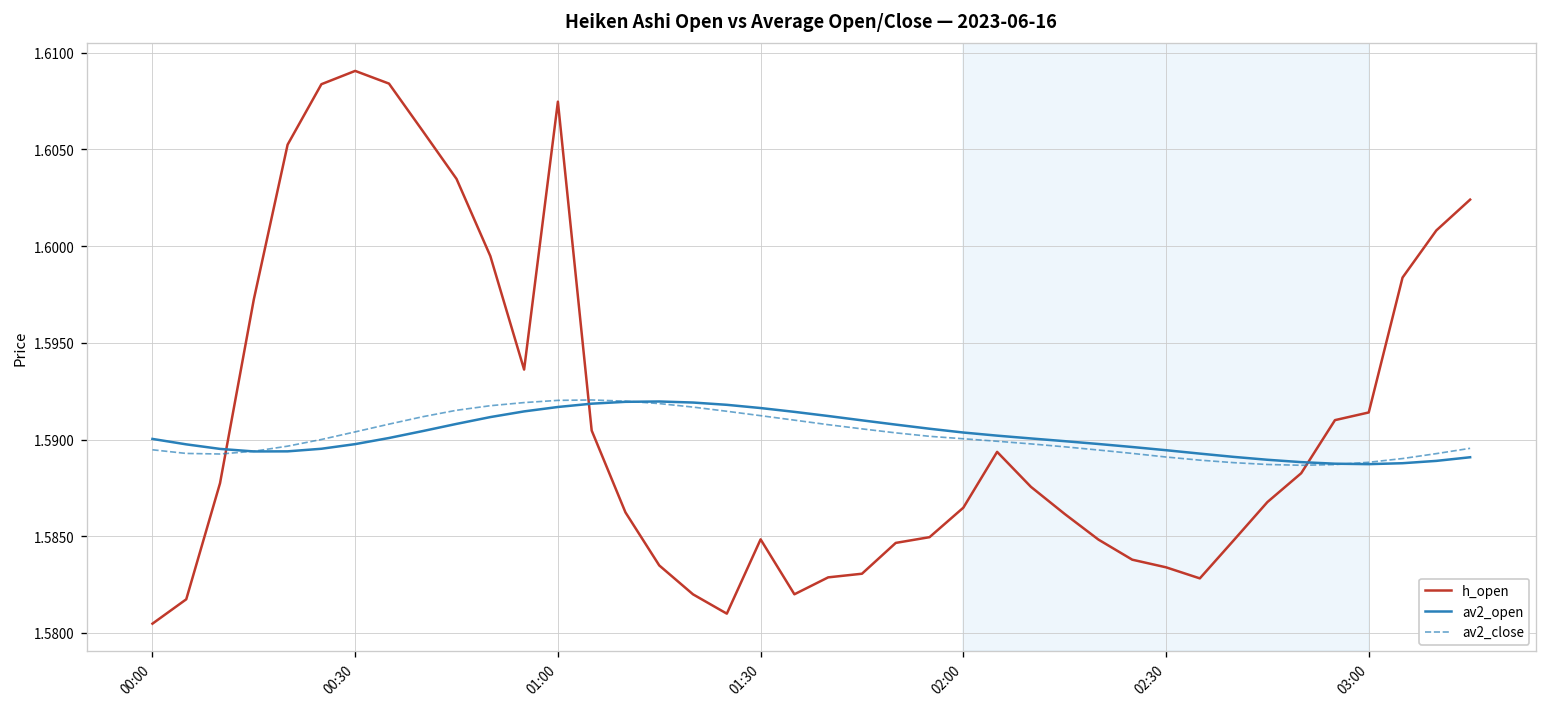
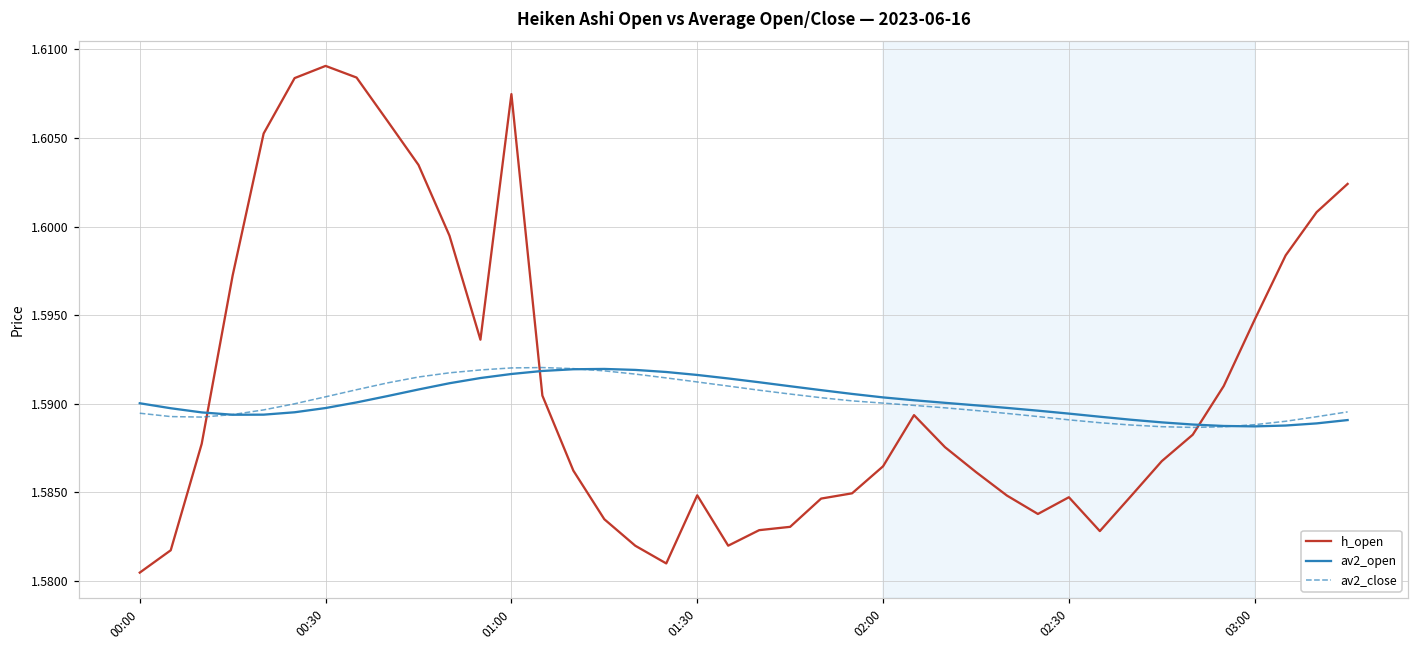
h_open, 02:30: 1.5834 -> 1.5847
h_open, 03:00: 1.5914 -> 1.5948
